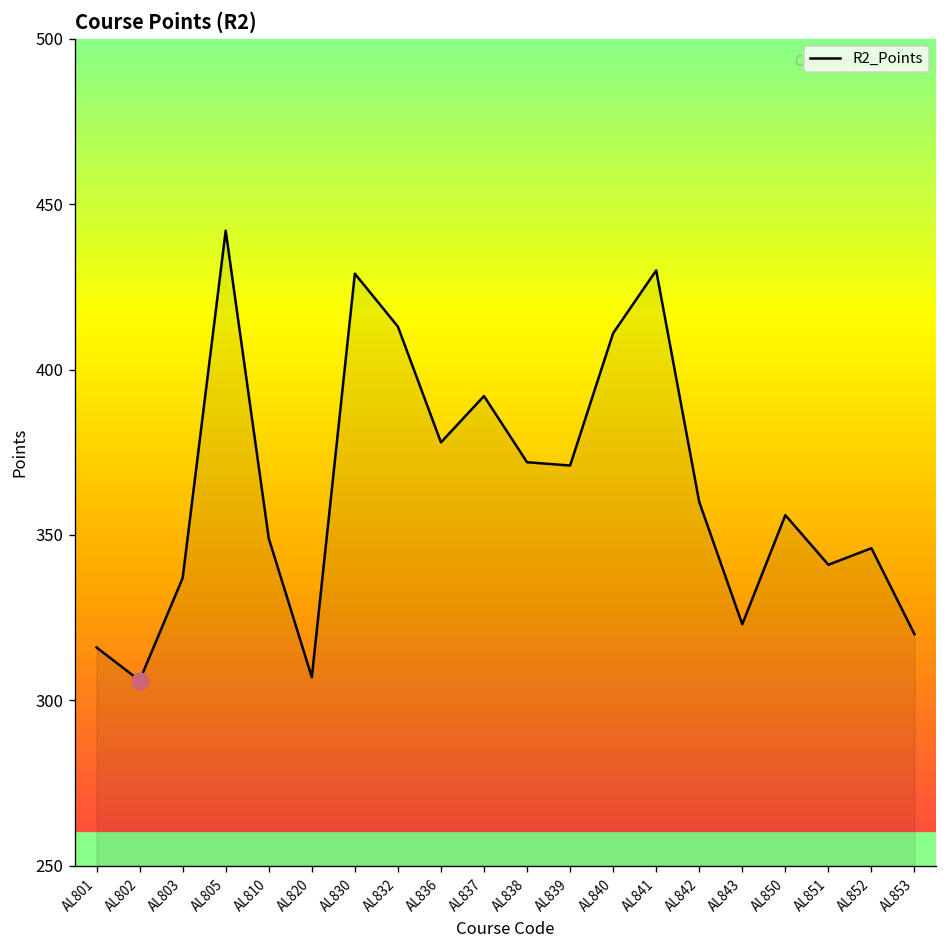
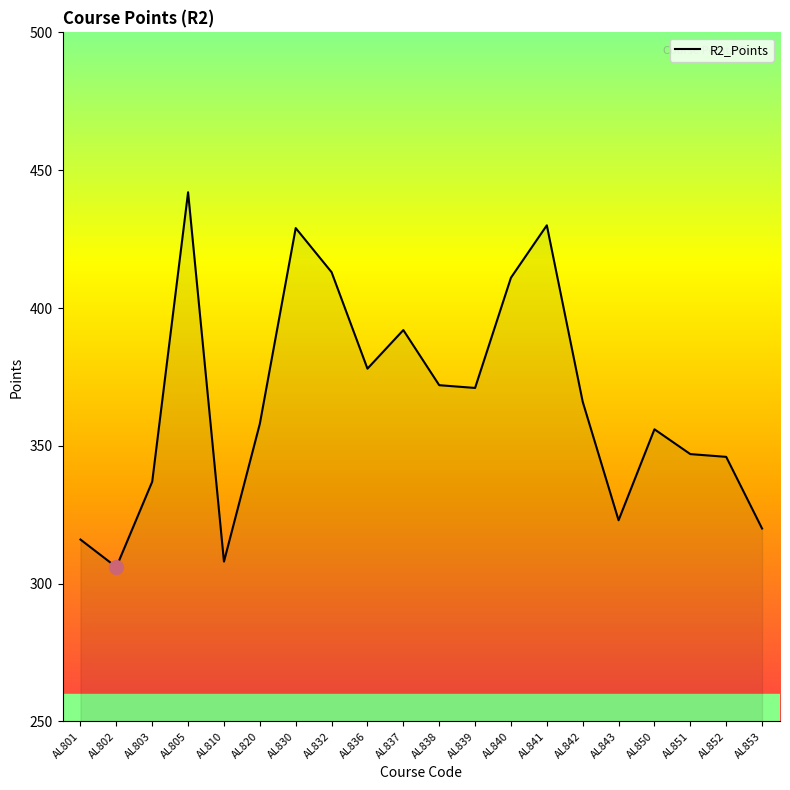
R2_Points, AL810: 349 -> 308
R2_Points, AL820: 307 -> 358
R2_Points, AL842: 360 -> 366
R2_Points, AL851: 341 -> 347
